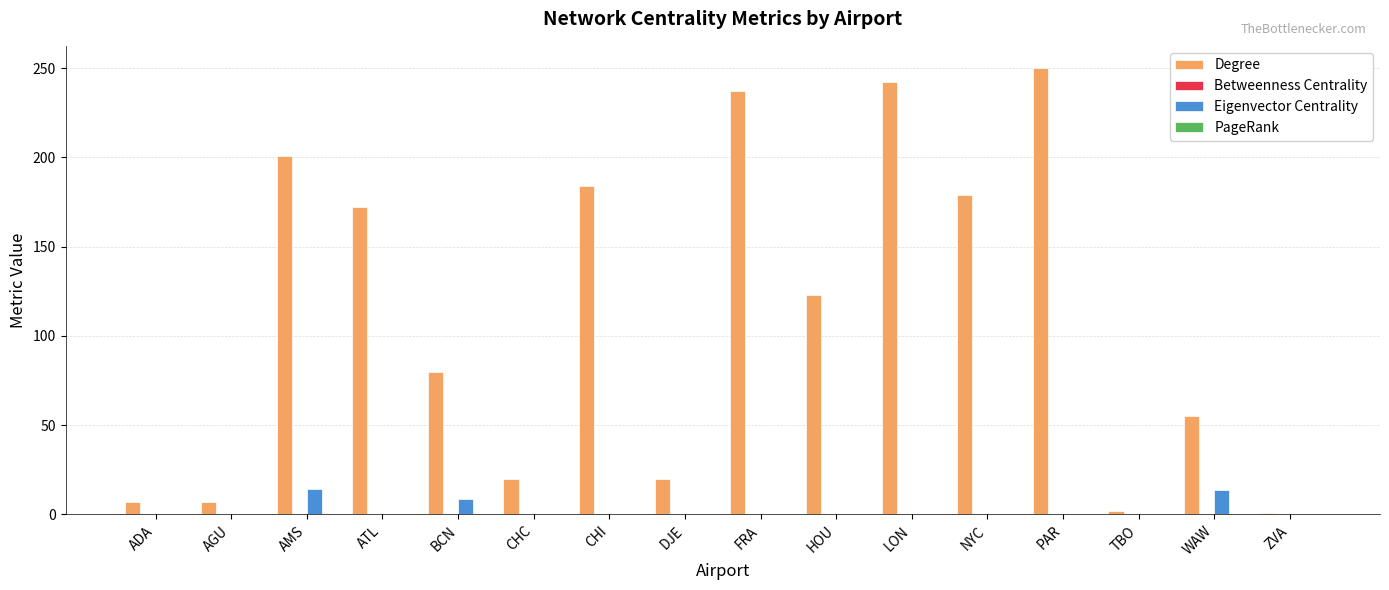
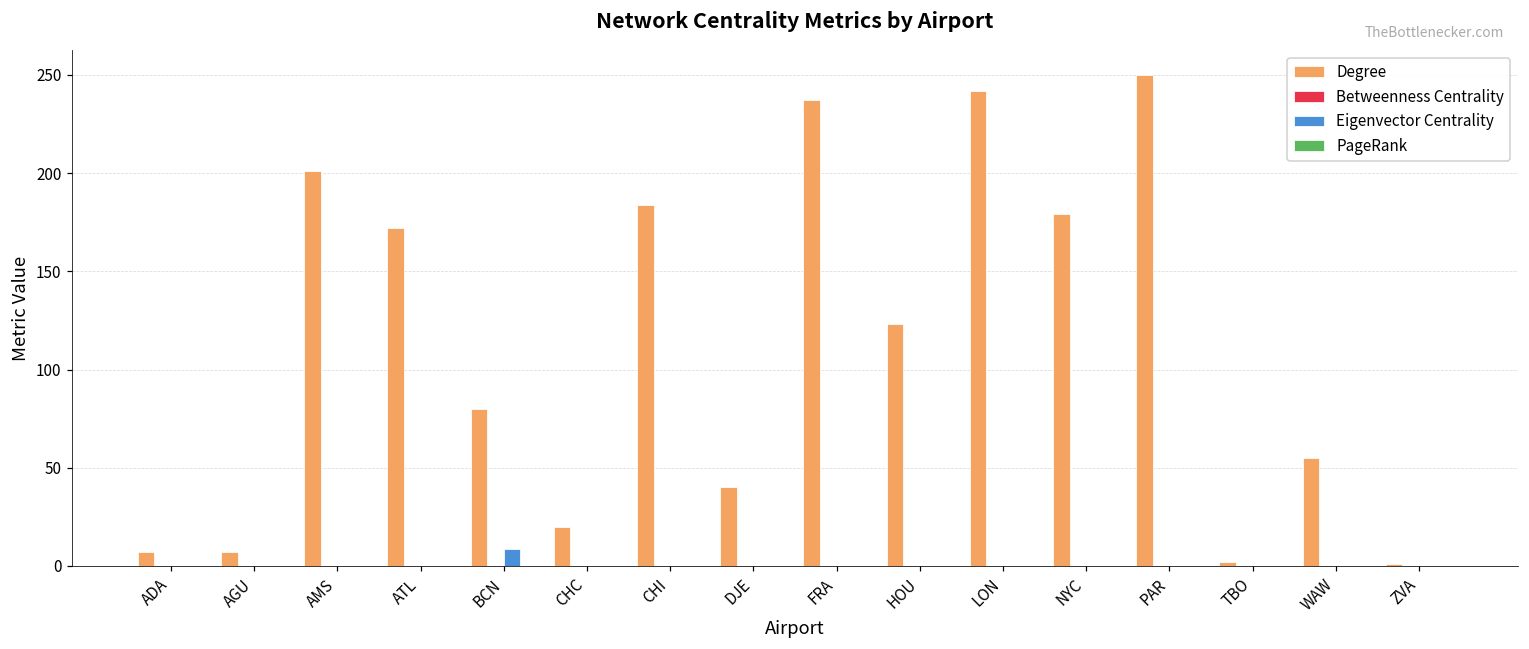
Eigenvector Centrality, AMS: 14 -> 0
Degree, DJE: 20 -> 40
Eigenvector Centrality, WAW: 14 -> 0
